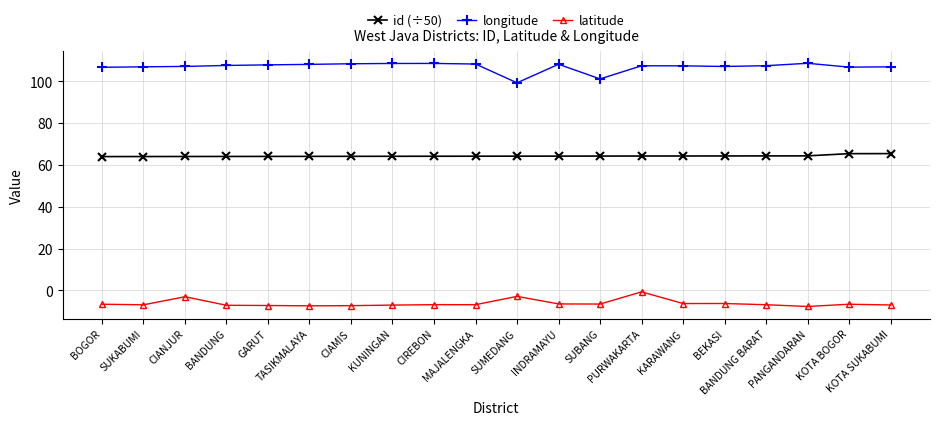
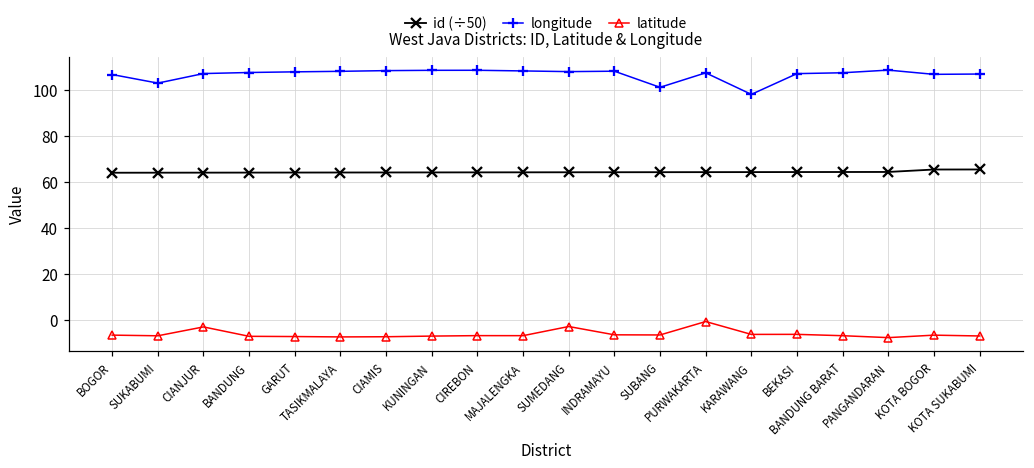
longitude, SUKABUMI: 107 -> 103
longitude, SUMEDANG: 99 -> 108
longitude, KARAWANG: 107 -> 98
